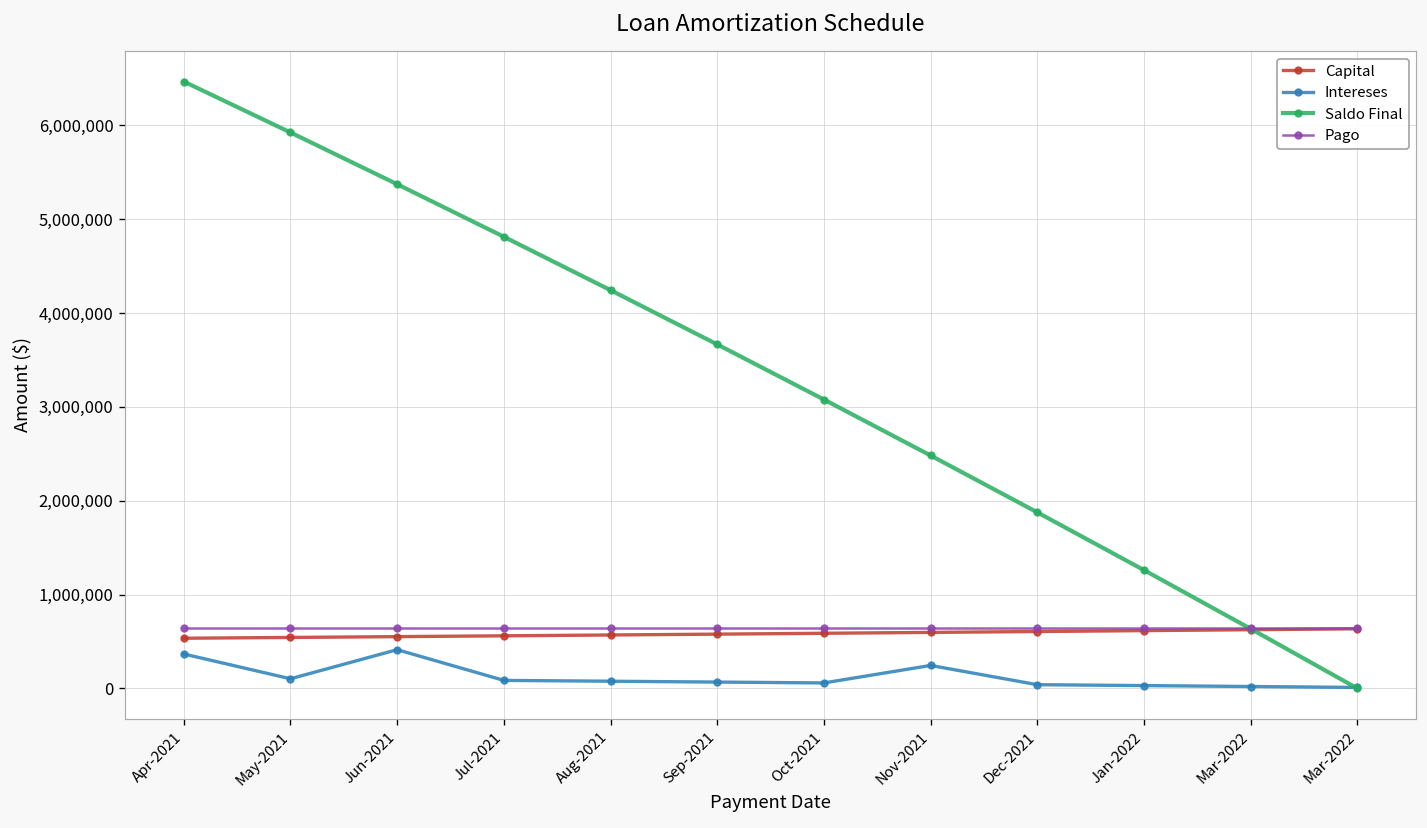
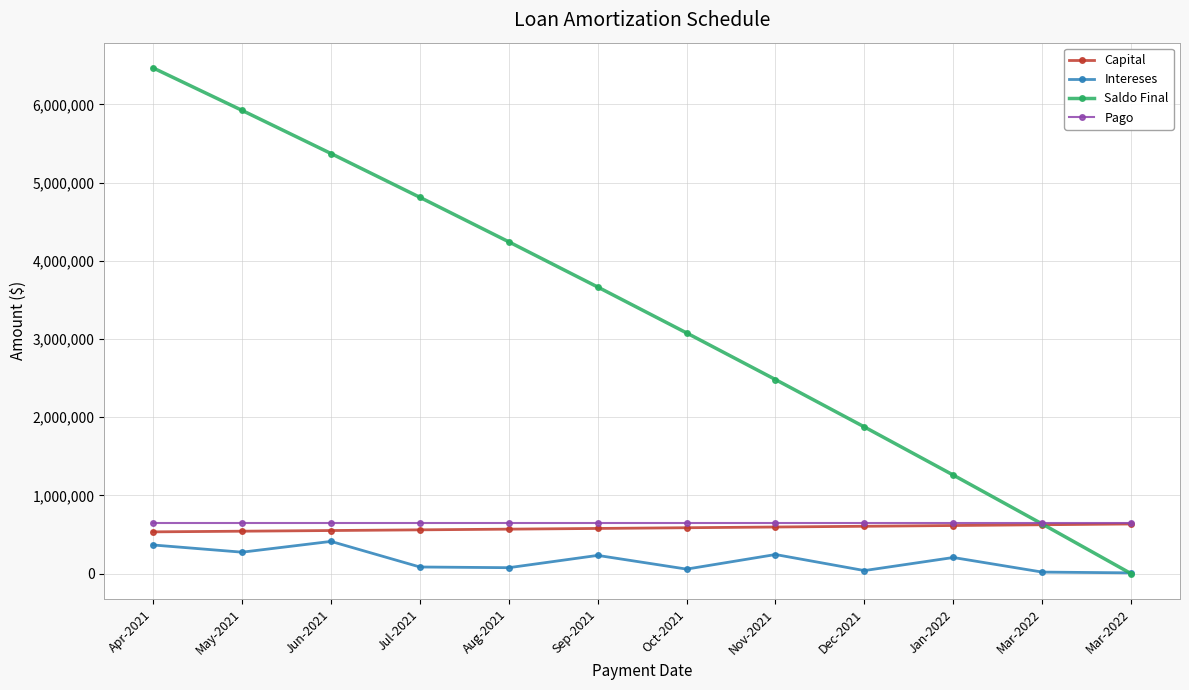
Intereses, May-2021: 100,000 -> 300,000
Intereses, Sep-2021: 100,000 -> 200,000
Intereses, Jan-2022: 0 -> 200,000
